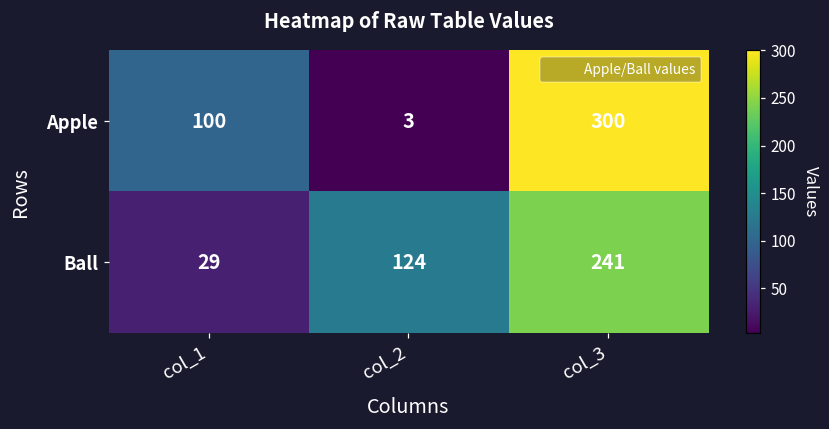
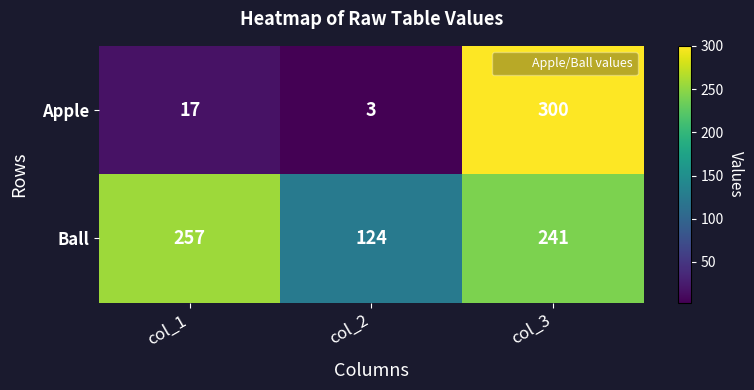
Apple, col_1: 100 -> 17
Ball, col_1: 29 -> 257
